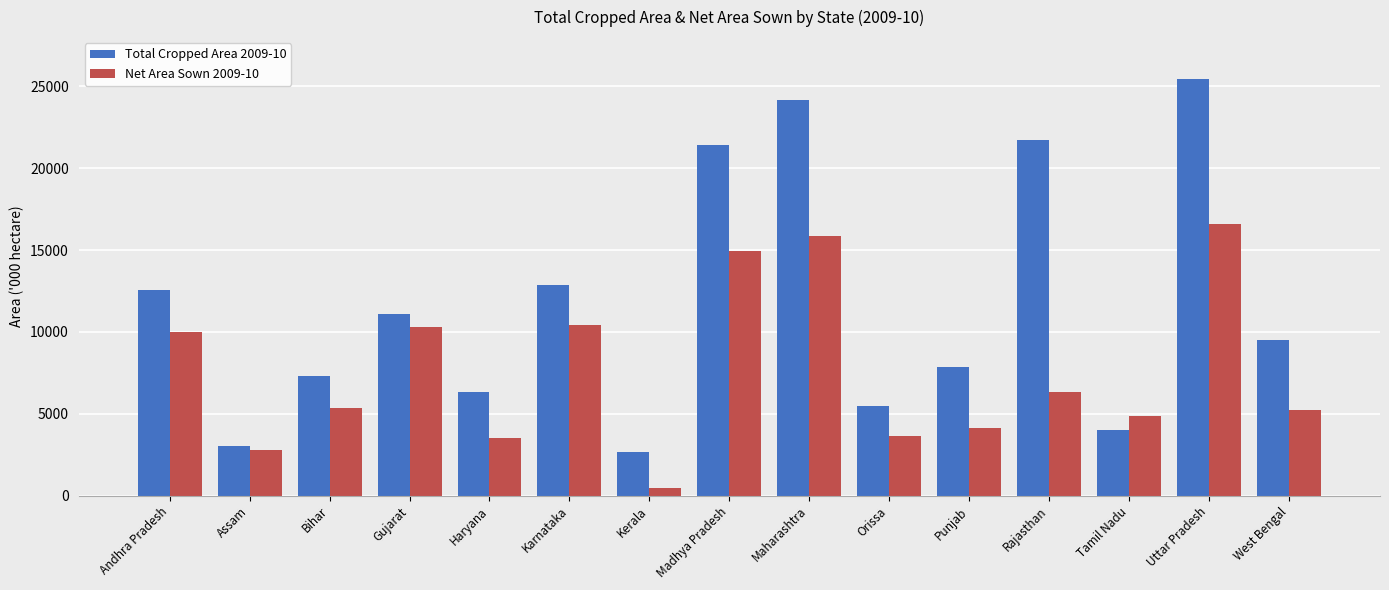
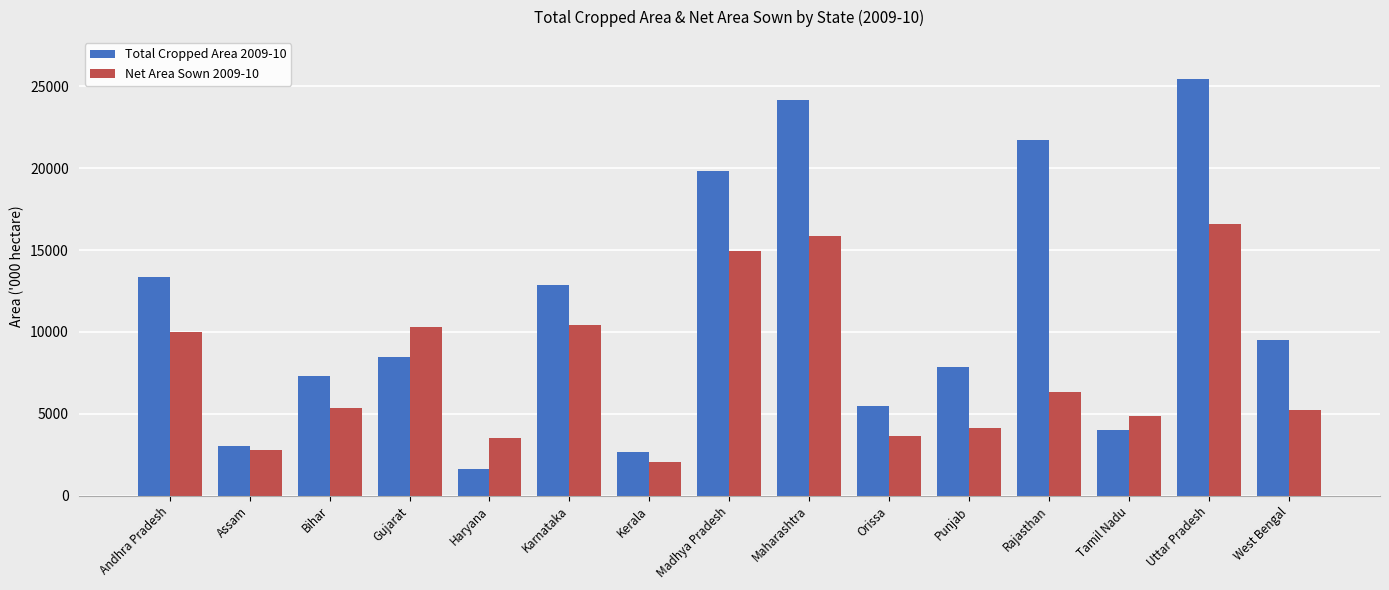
Total Cropped Area 2009-10, Andhra Pradesh: 12600 -> 13400
Total Cropped Area 2009-10, Gujarat: 11100 -> 8500
Total Cropped Area 2009-10, Haryana: 6400 -> 1600
Net Area Sown 2009-10, Kerala: 500 -> 2100
Total Cropped Area 2009-10, Madhya Pradesh: 21400 -> 19800
